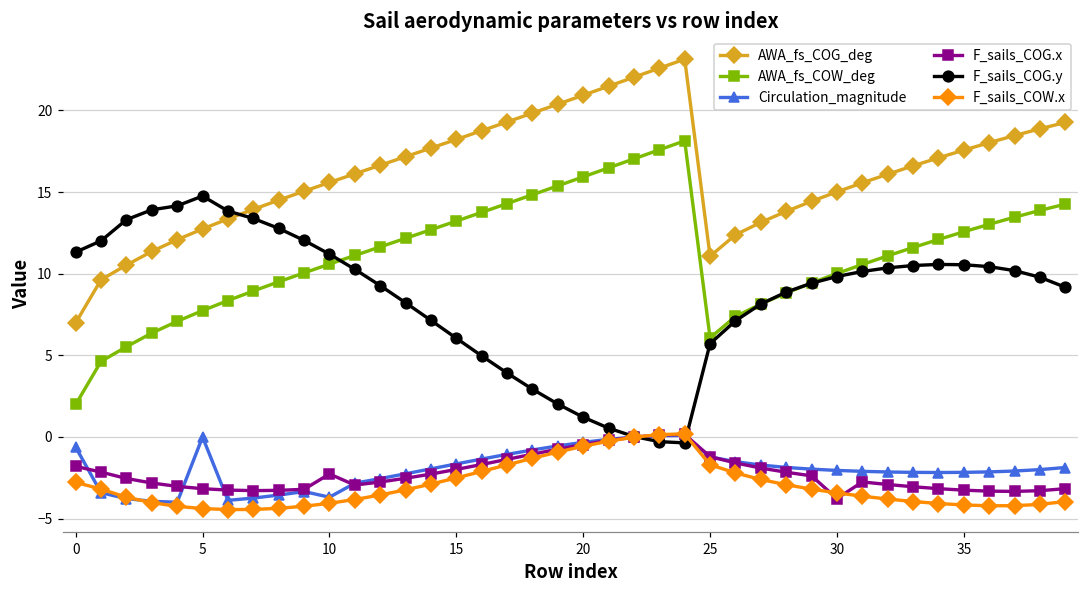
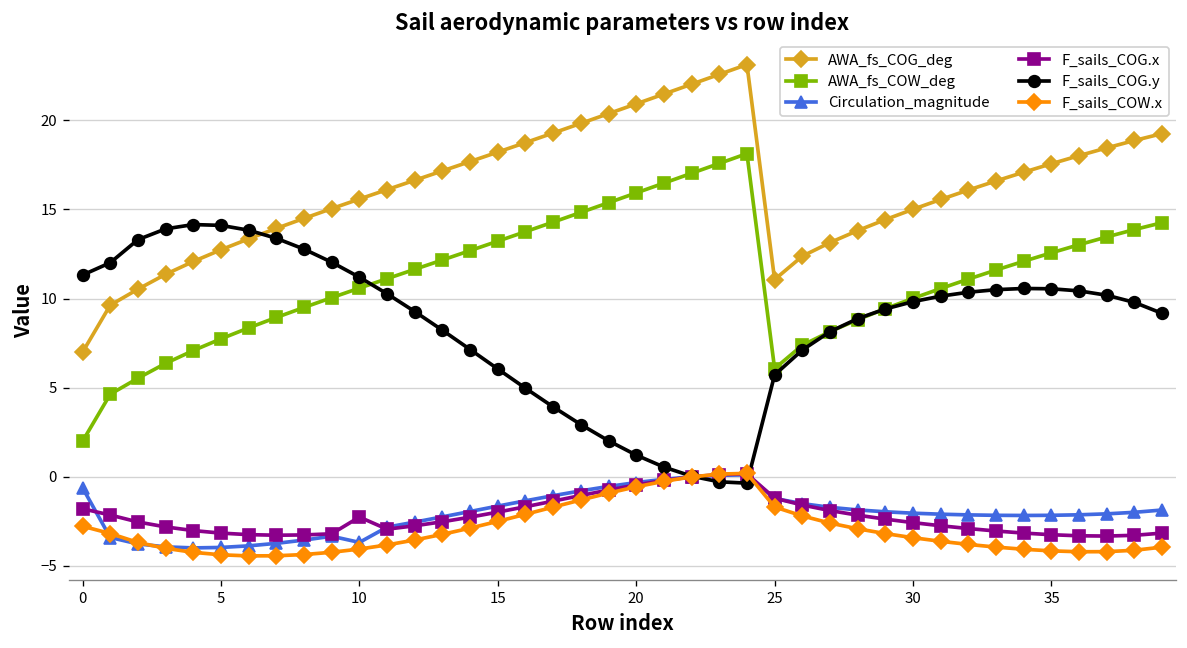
Circulation_magnitude, 5: 0.0 -> -4.0
F_sails_COG.y, 5: 14.8 -> 14.1
F_sails_COG.x, 30: -3.8 -> -2.6
